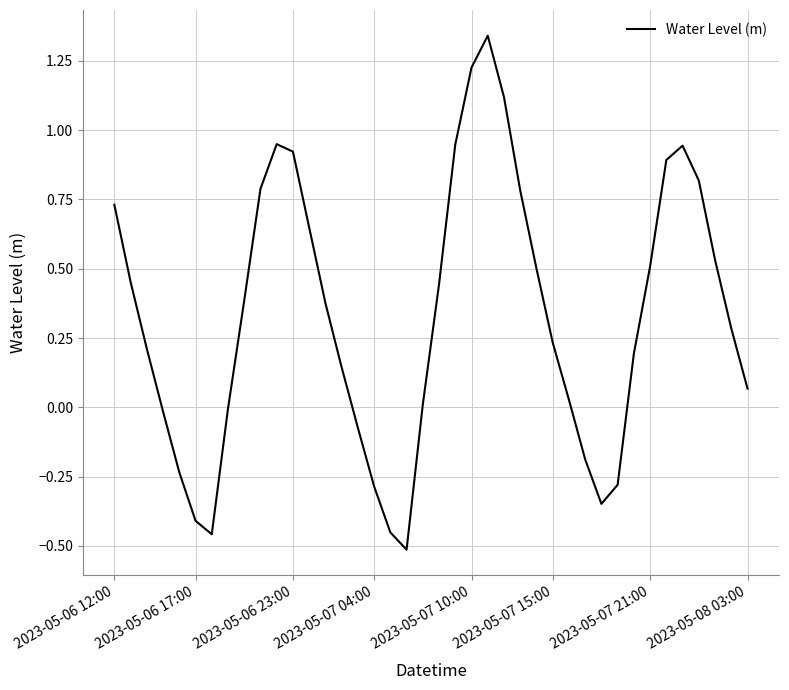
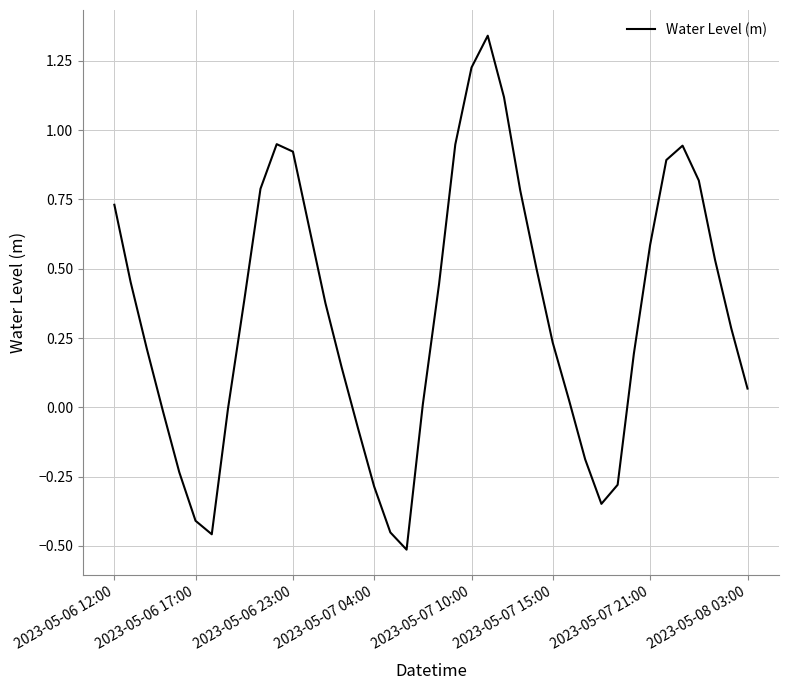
2023-05-07 21:00: 0.51 -> 0.59
